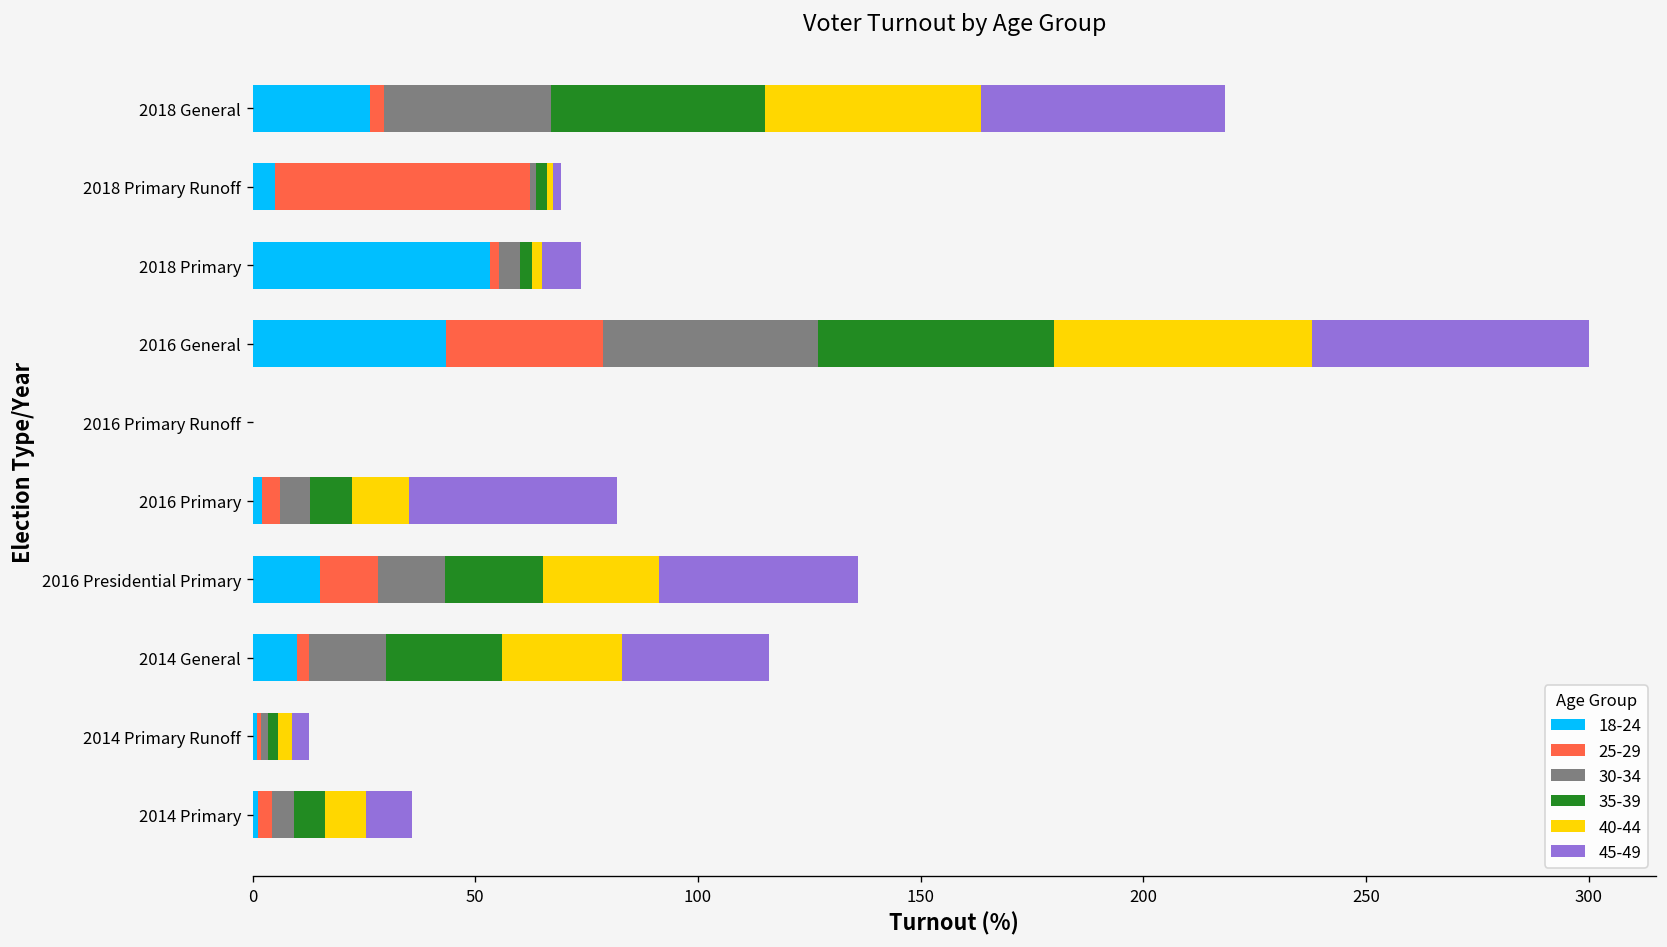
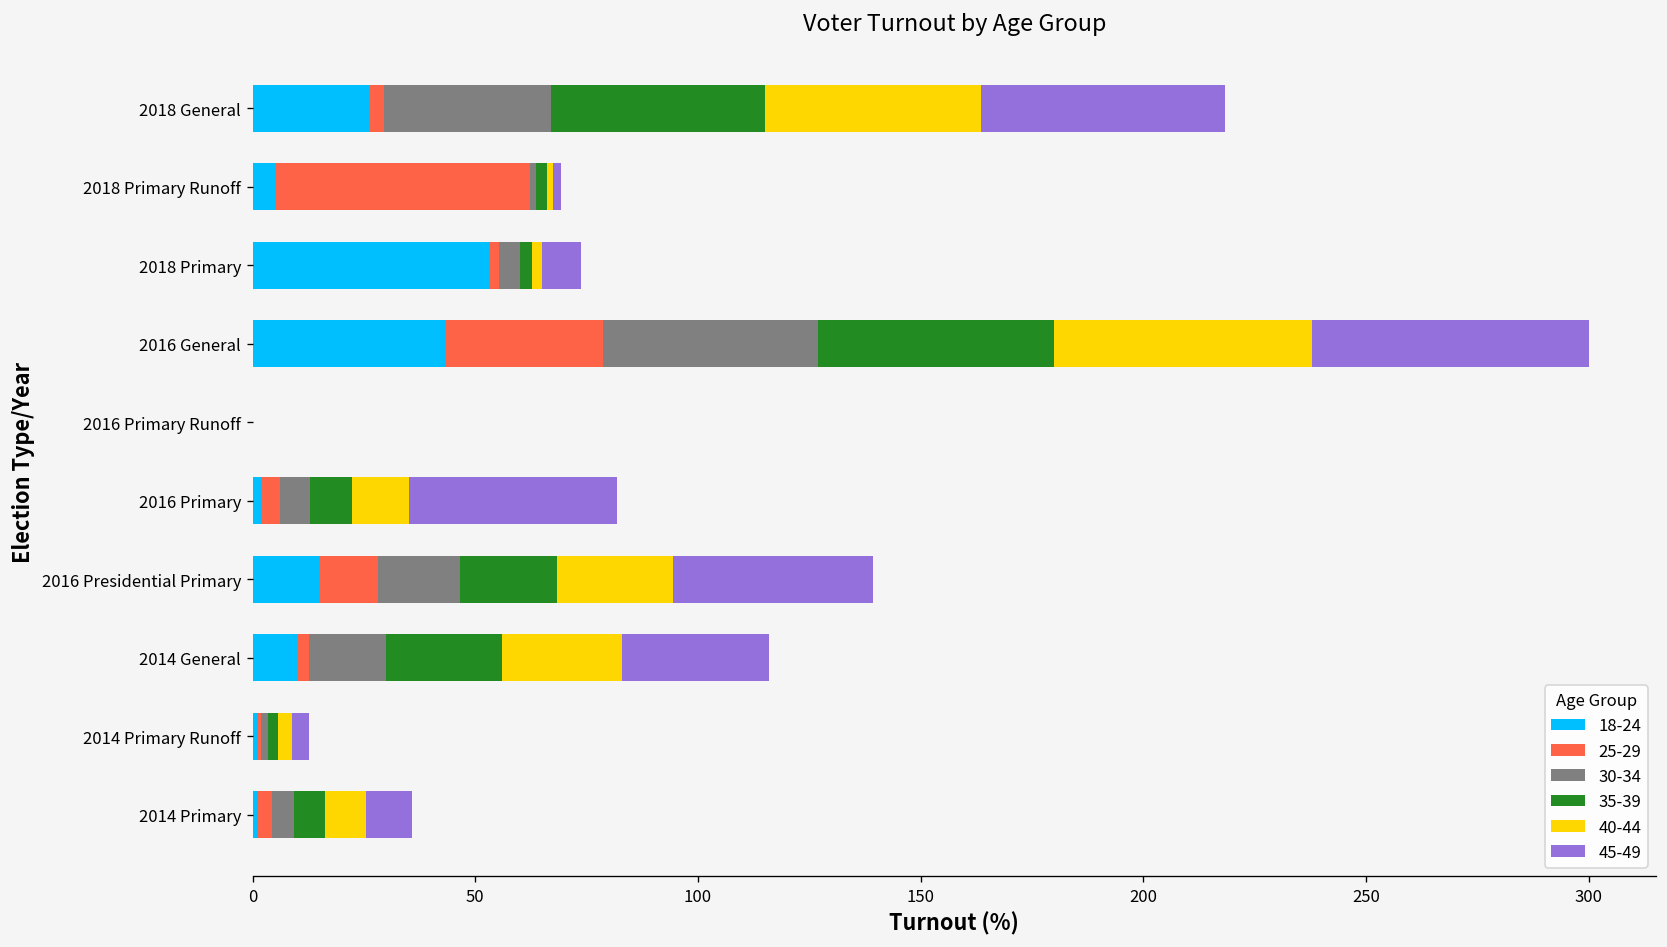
30-34, 2016 Presidential Primary: 15 -> 18
